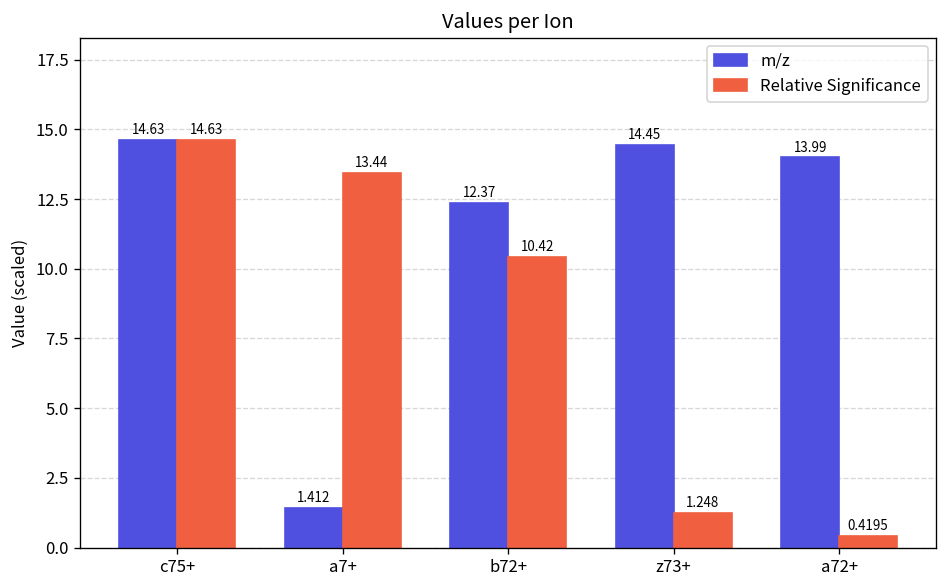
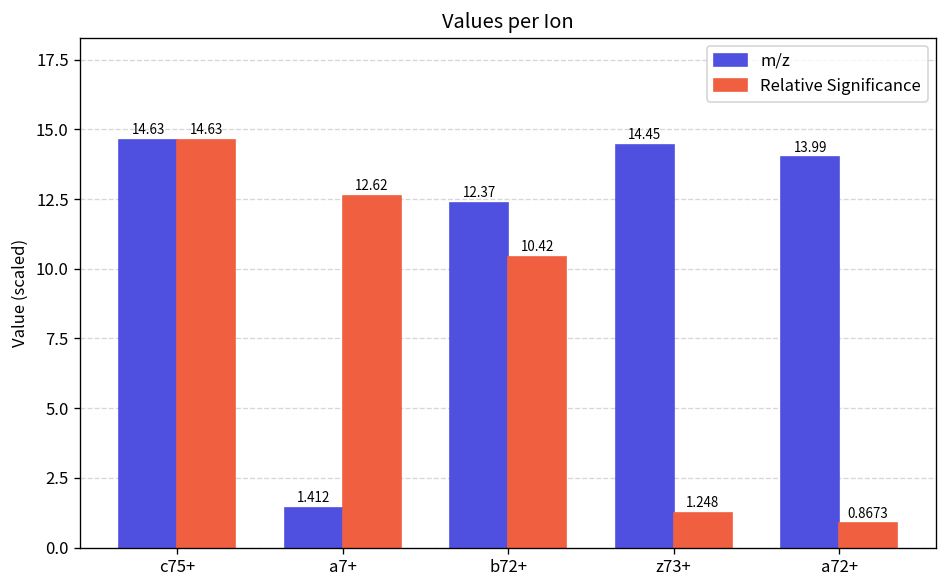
Relative Significance, a7+: 13.44 -> 12.62
Relative Significance, a72+: 0.4195 -> 0.8673
